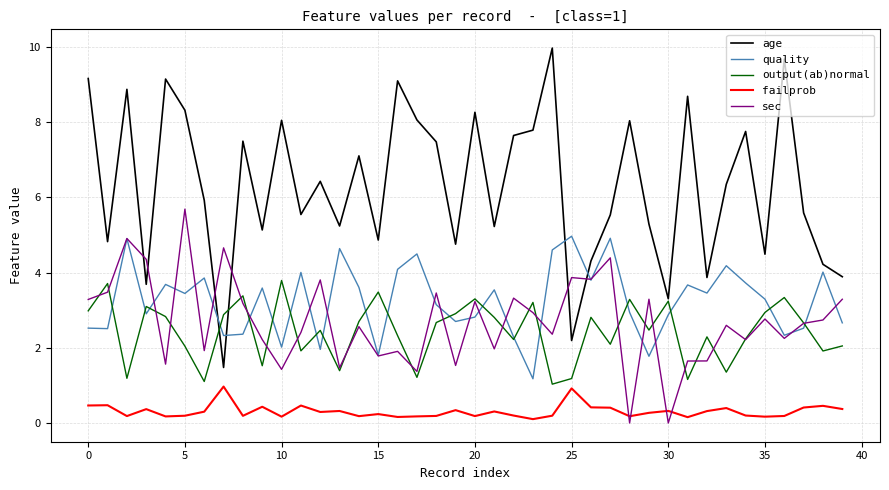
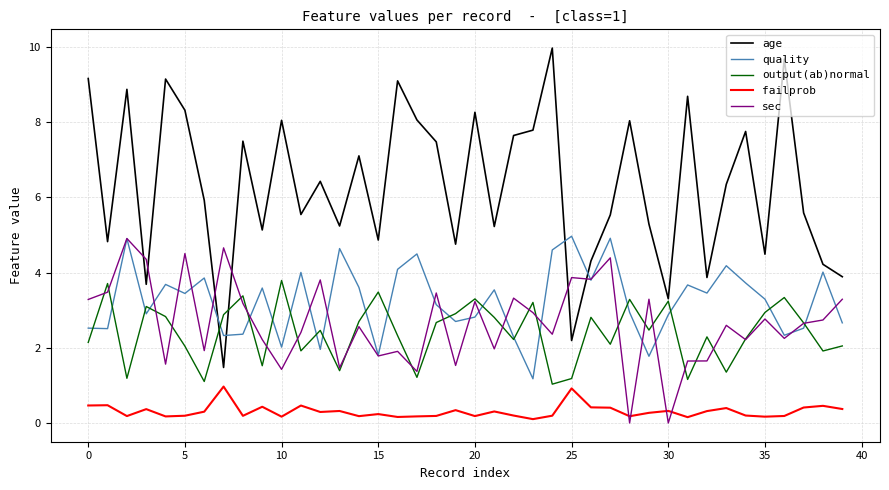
output(ab)normal, 0: 3.0 -> 2.1
sec, 5: 5.7 -> 4.5
